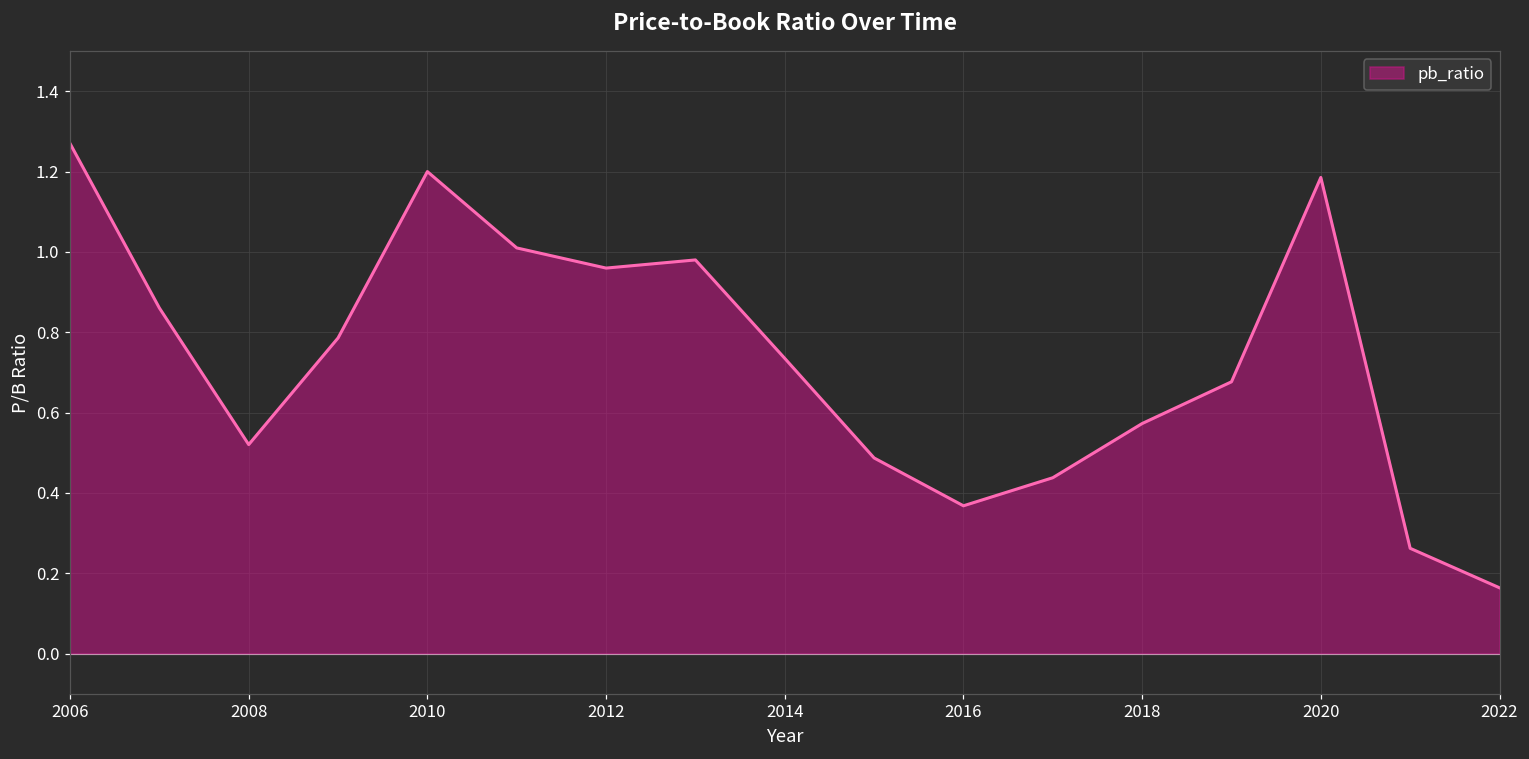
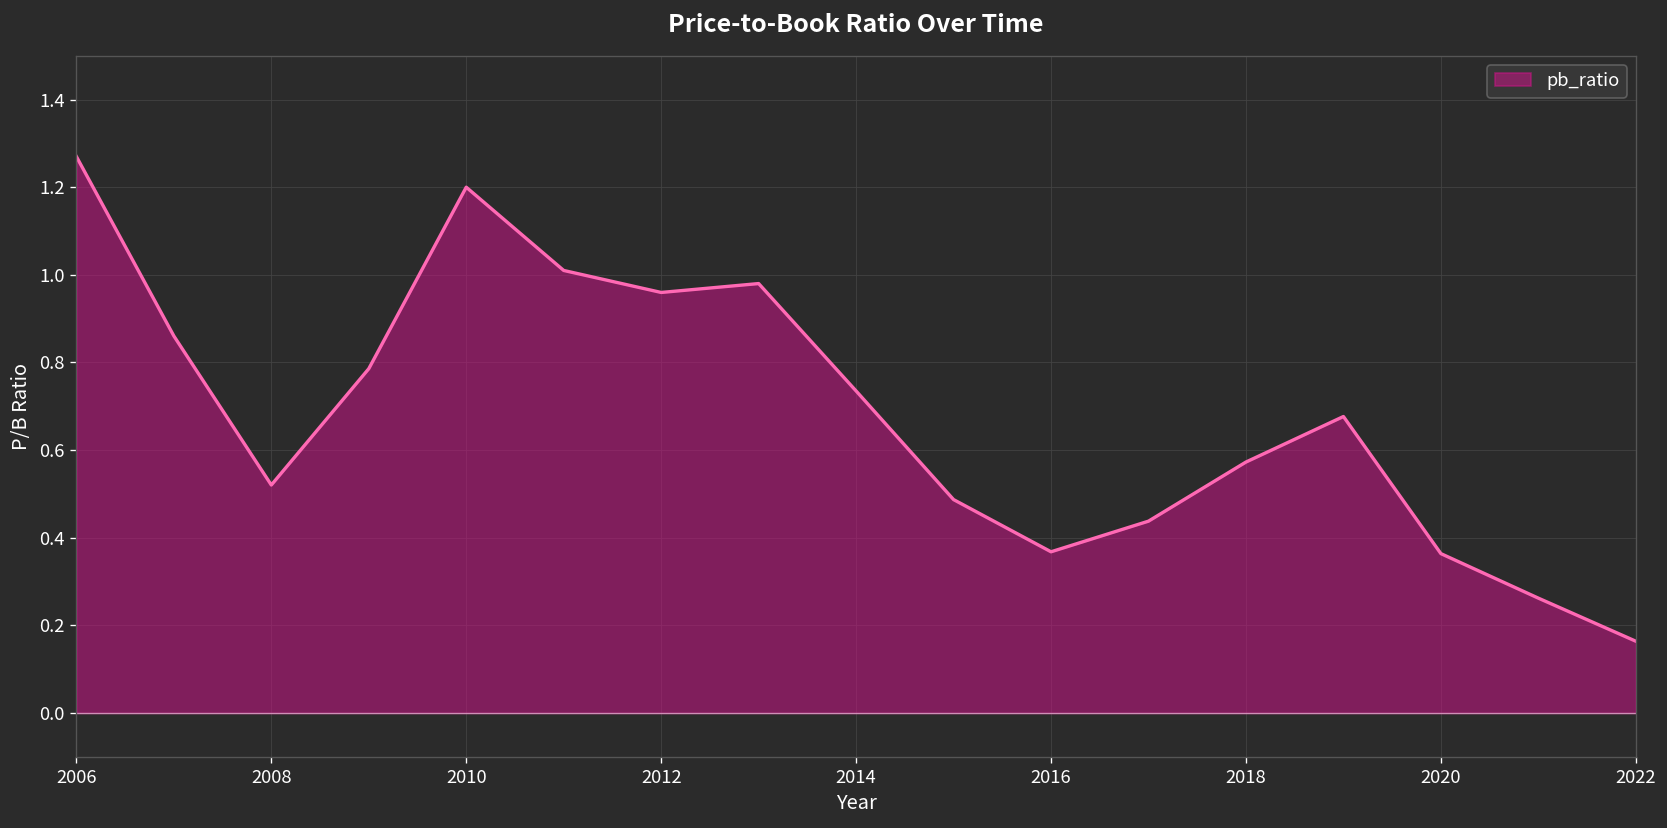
2020: 1.19 -> 0.36
